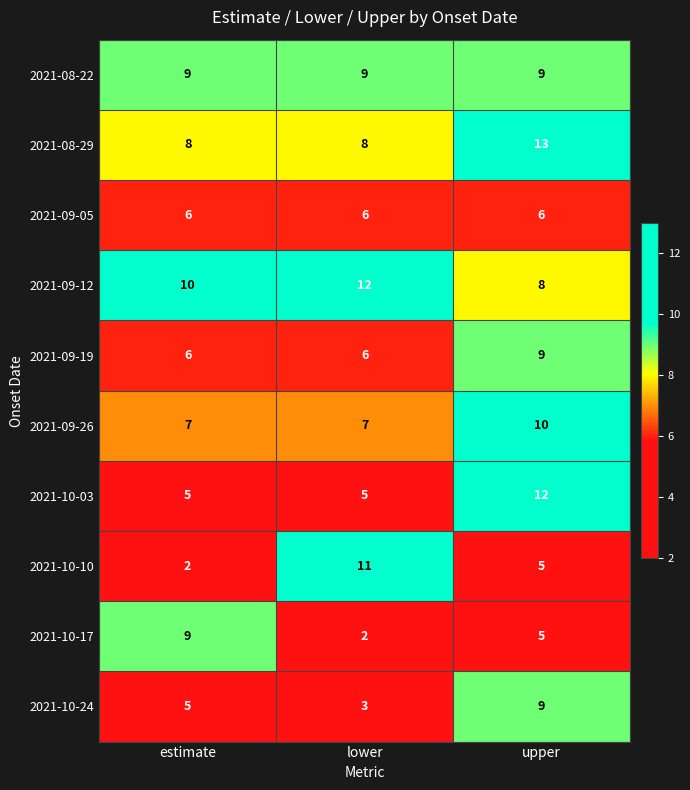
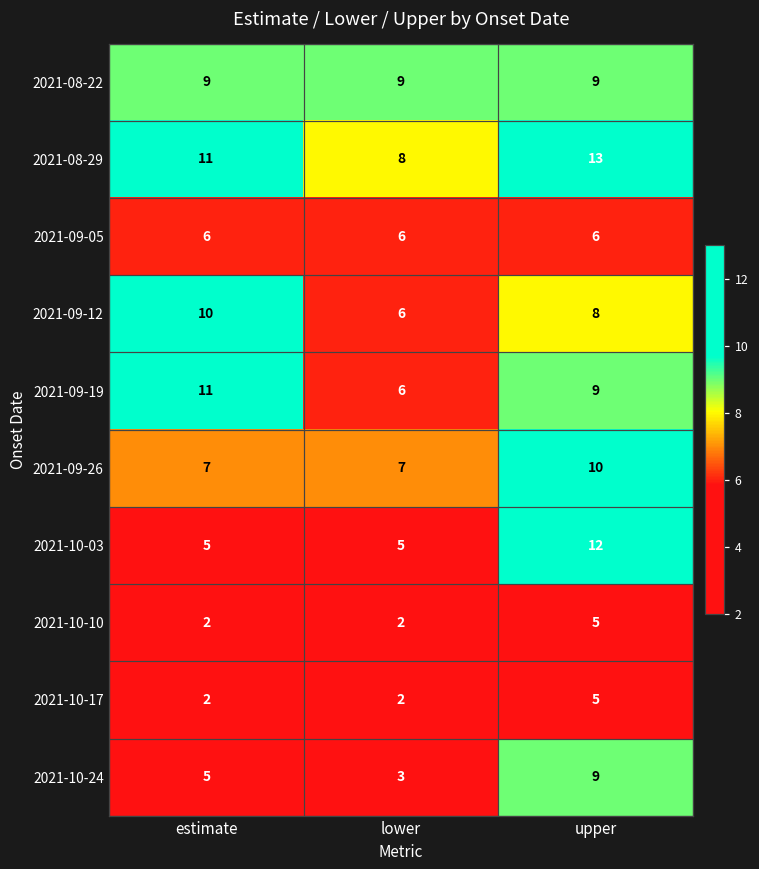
2021-08-29, estimate: 8 -> 11
2021-09-12, lower: 12 -> 6
2021-09-19, estimate: 6 -> 11
2021-10-10, lower: 11 -> 2
2021-10-17, estimate: 9 -> 2
